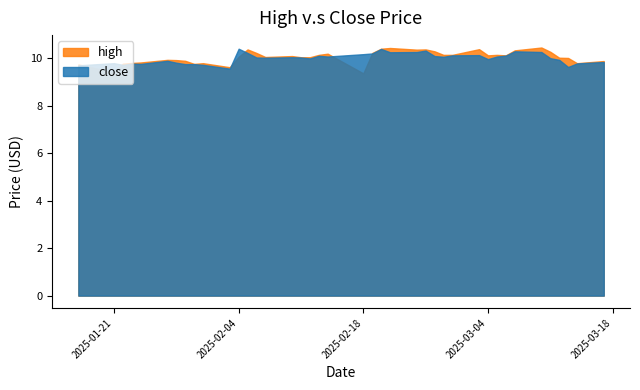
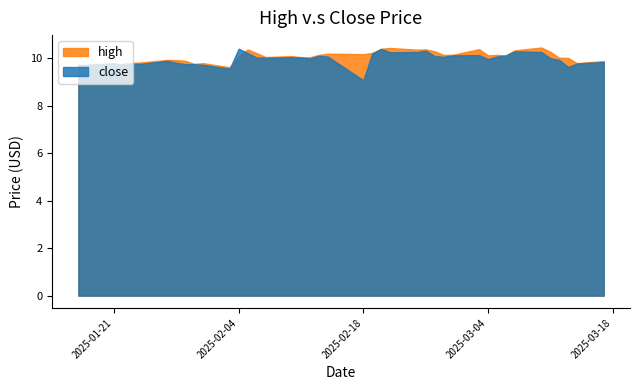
high, 2025-02-18: 9.4 -> 10.2
close, 2025-02-18: 10.2 -> 9.1
